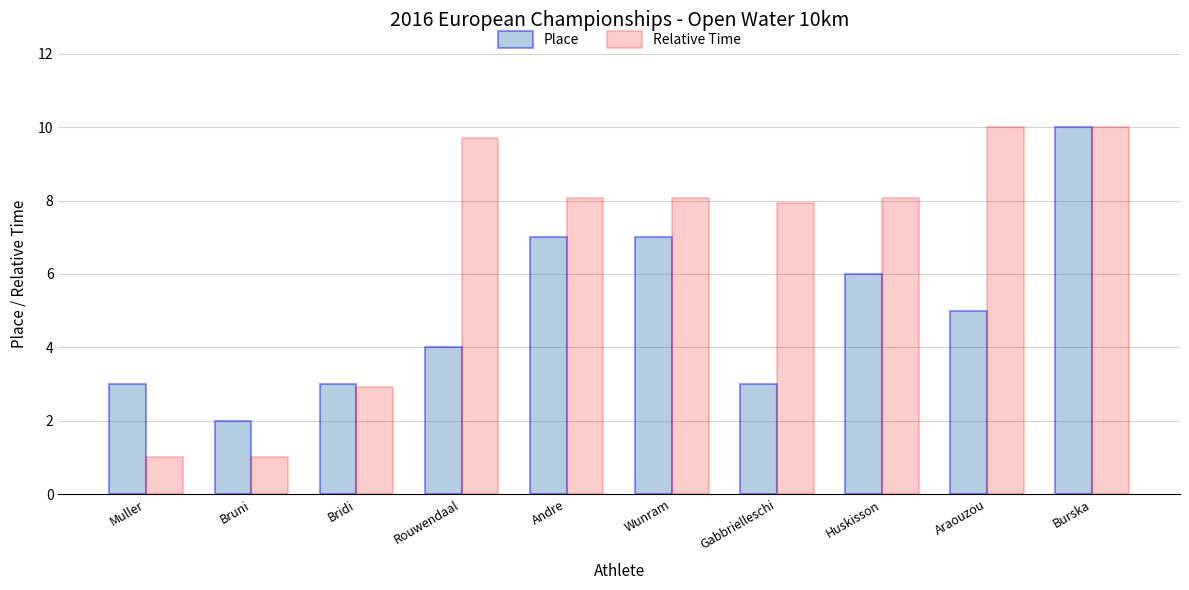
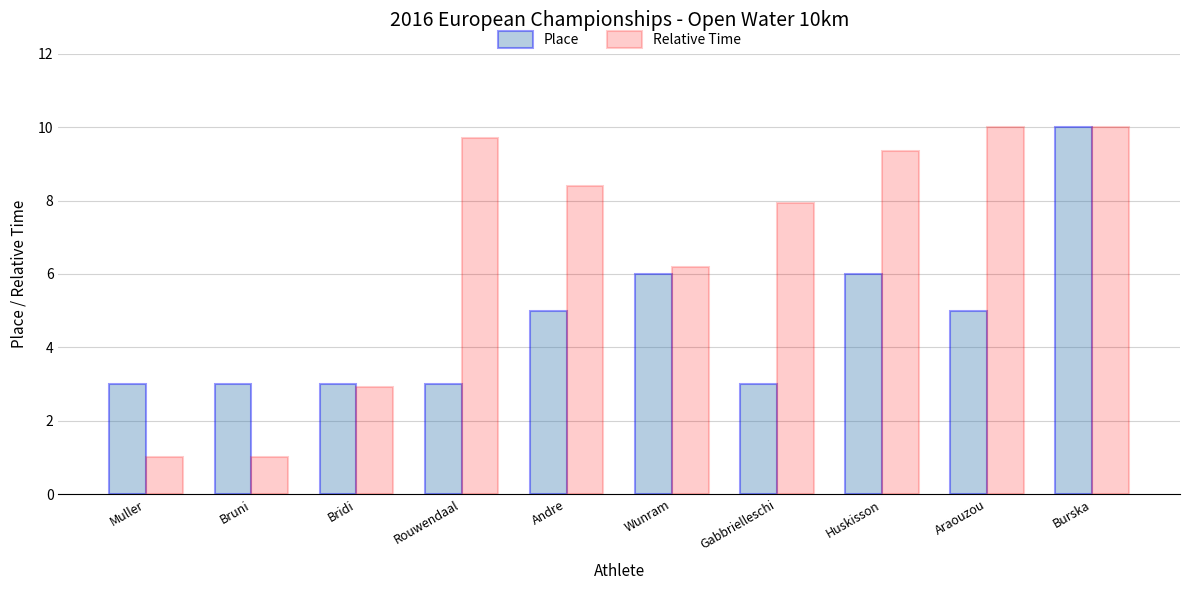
Place, Bruni: 2 -> 3
Place, Rouwendaal: 4 -> 3
Place, Andre: 7 -> 5
Relative Time, Andre: 8.1 -> 8.4
Place, Wunram: 7 -> 6
Relative Time, Wunram: 8.1 -> 6.2
Relative Time, Huskisson: 8.1 -> 9.4
